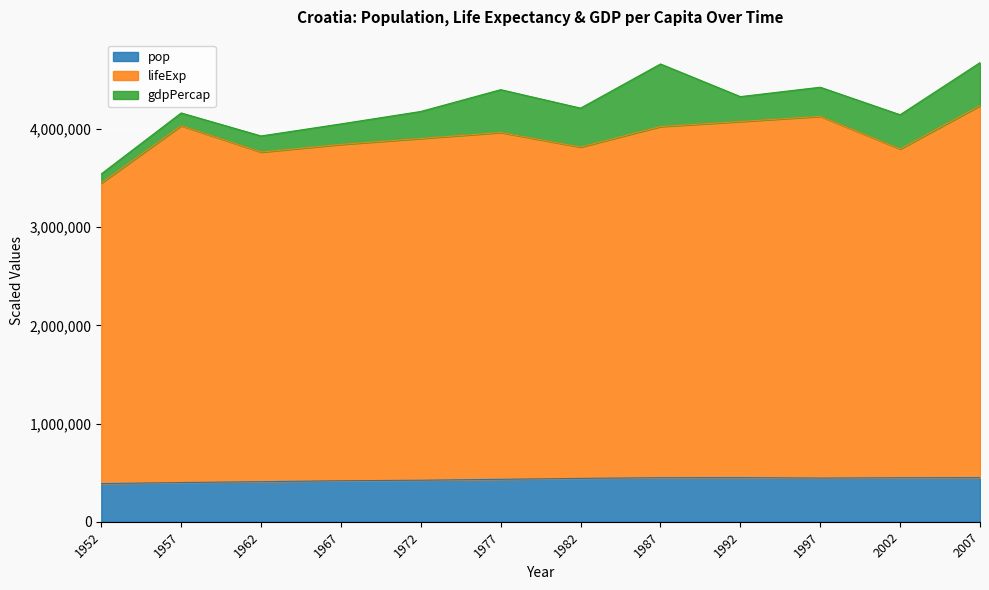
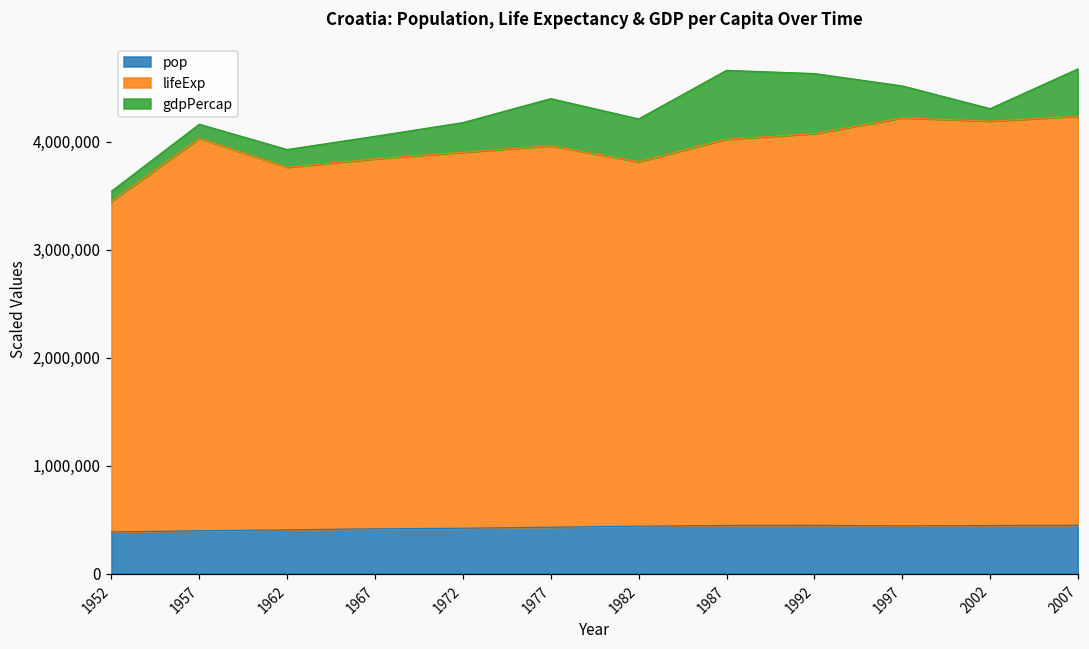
gdpPercap, 1992: 300,000 -> 600,000
lifeExp, 1997: 3,700,000 -> 3,800,000
lifeExp, 2002: 3,300,000 -> 3,700,000
gdpPercap, 2002: 300,000 -> 100,000
